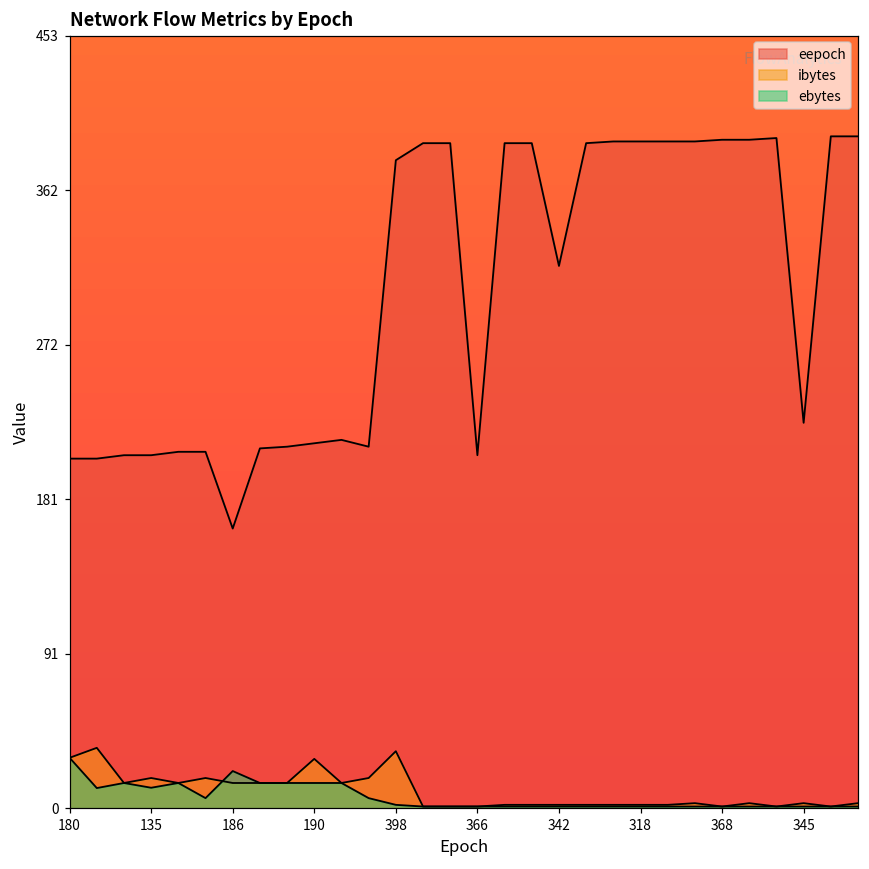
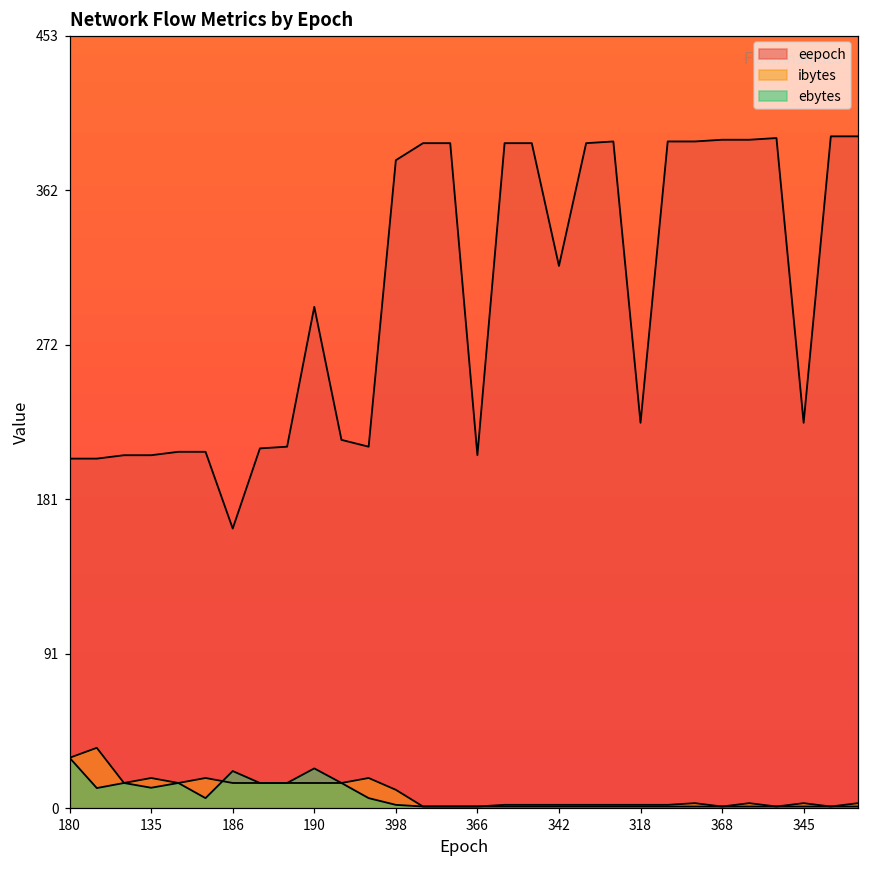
eepoch, 190: 214 -> 294
ibytes, 190: 29 -> 15
ebytes, 190: 15 -> 23
ibytes, 398: 33 -> 11
eepoch, 318: 391 -> 226
